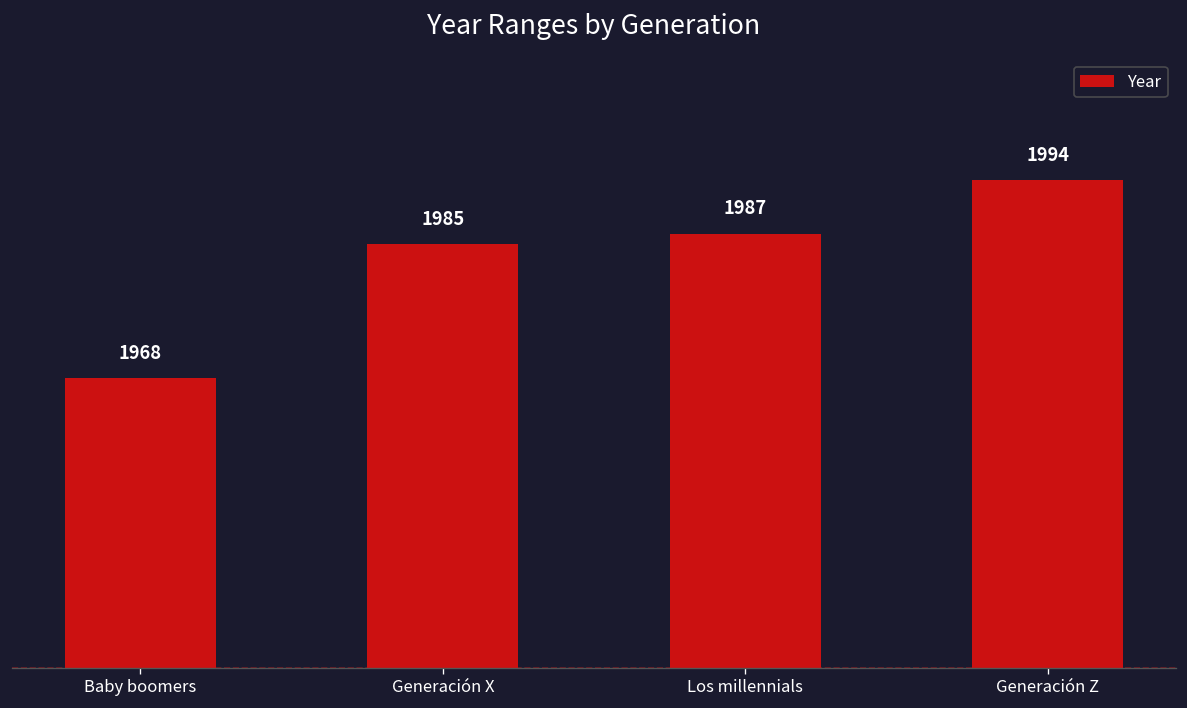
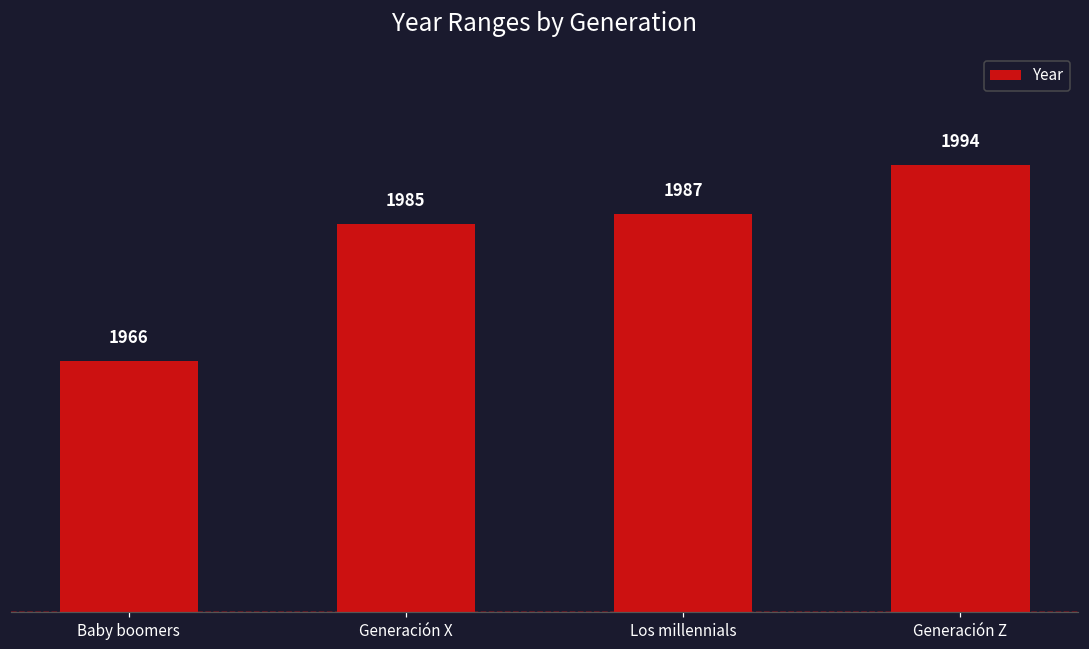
Baby boomers: 1968 -> 1966
